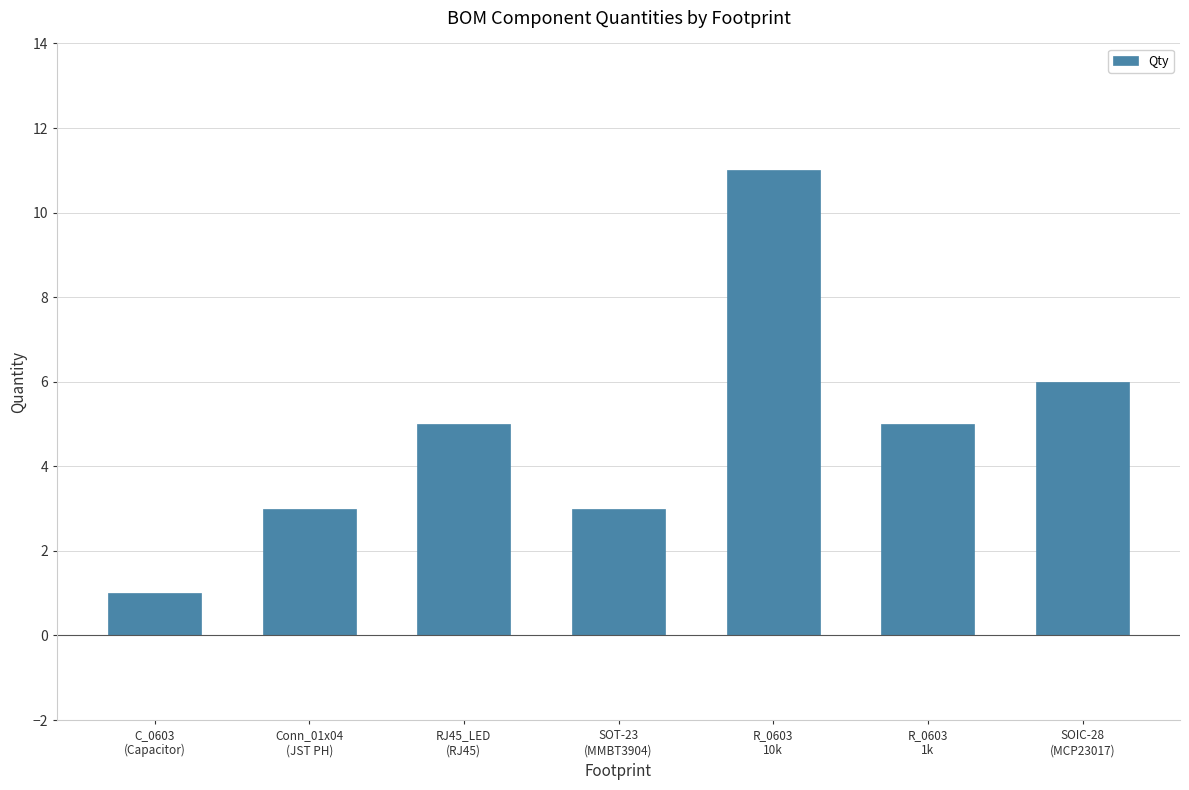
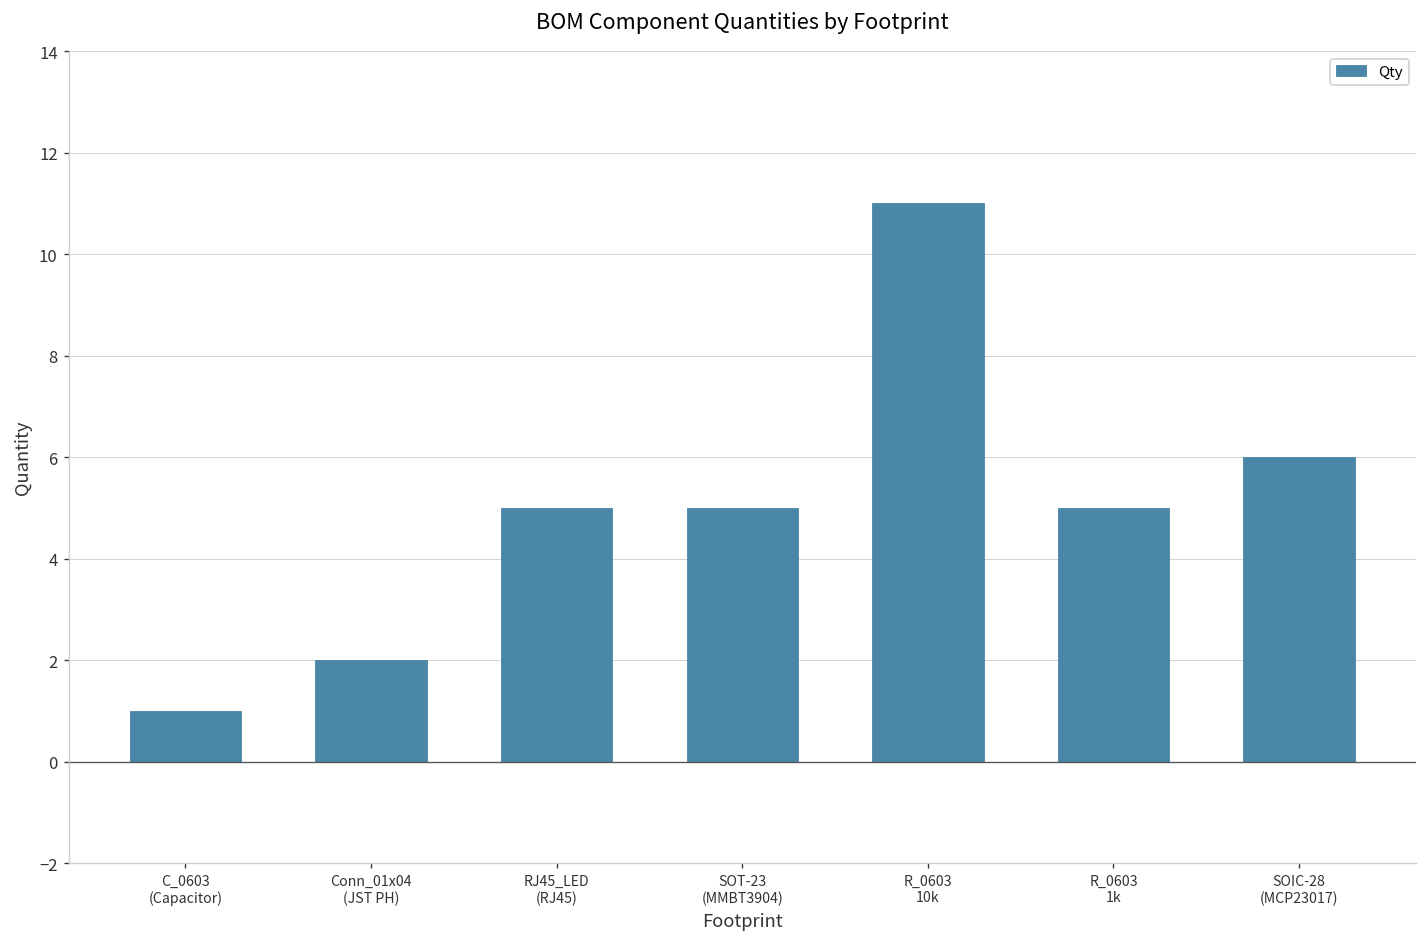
Conn_01x04 (JST PH): 3 -> 2
SOT-23 (MMBT3904): 3 -> 5
